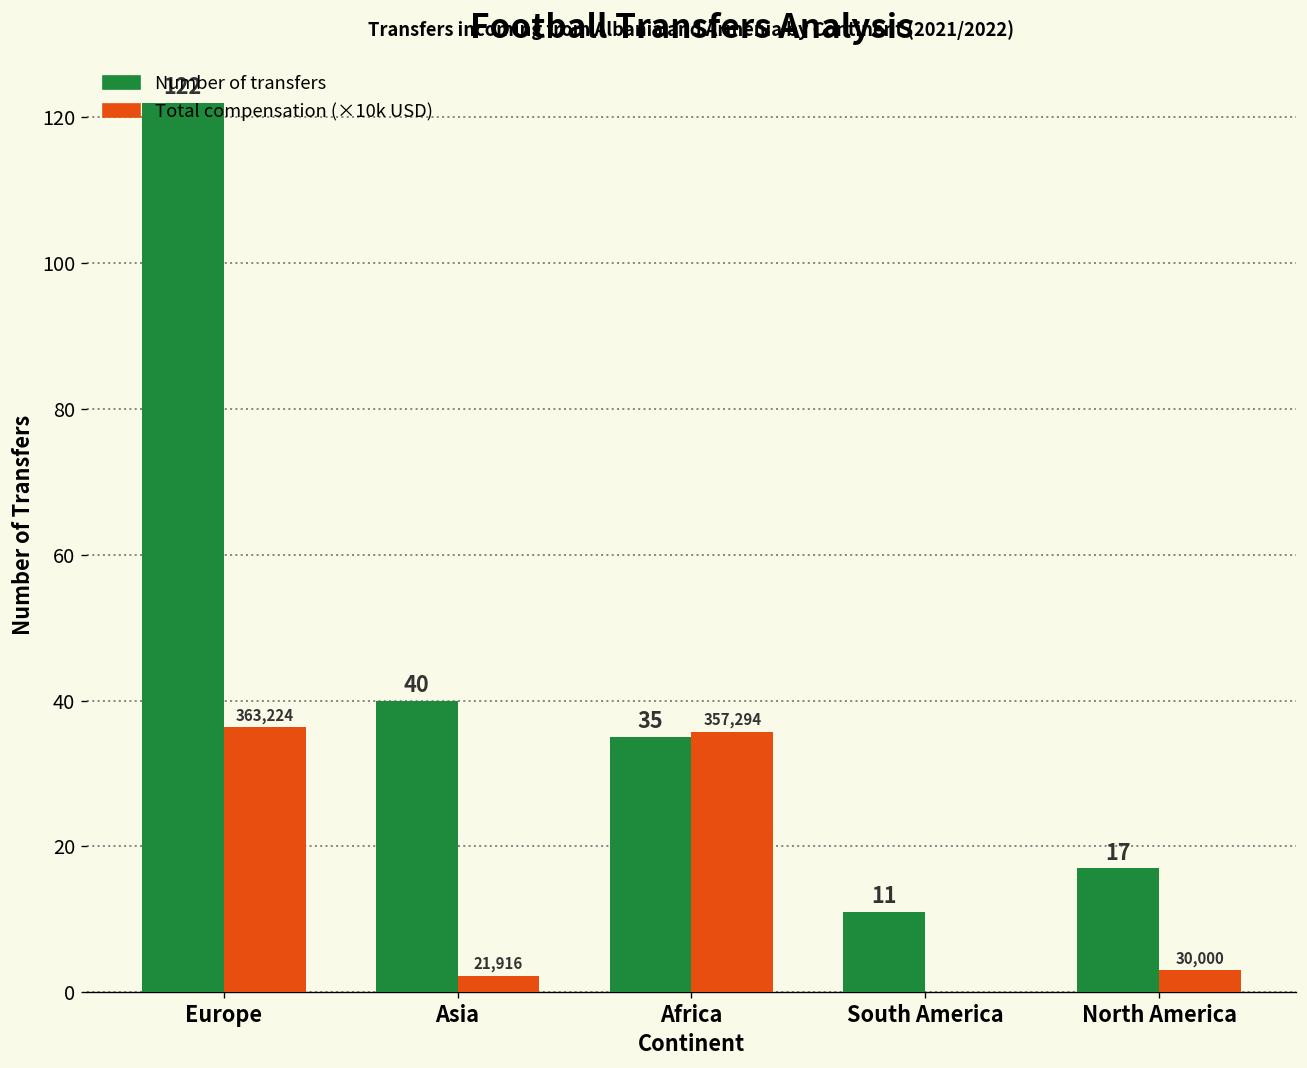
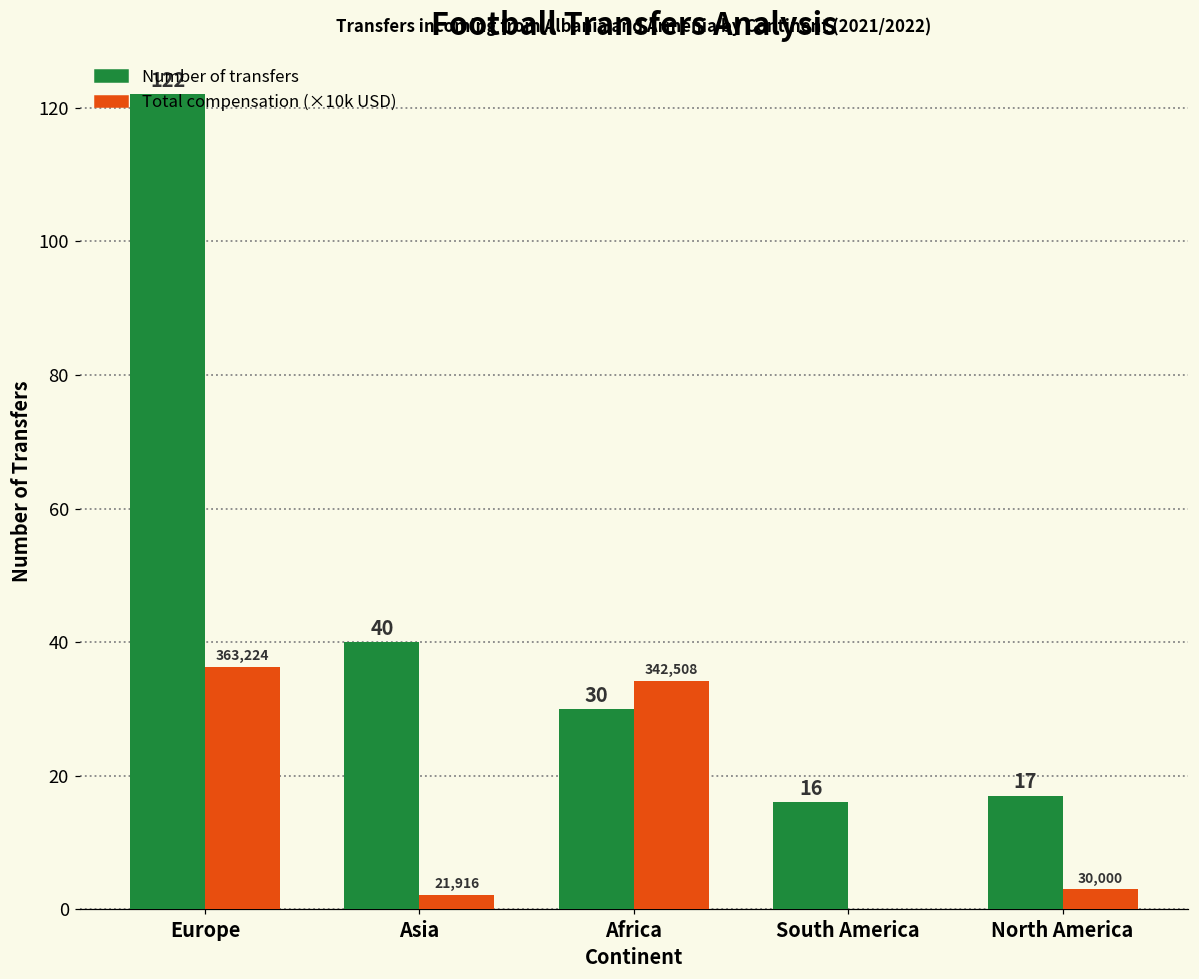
Number of transfers, Africa: 35 -> 30
Total compensation (×10k USD), Africa: 357,294 -> 342,508
Number of transfers, South America: 11 -> 16
